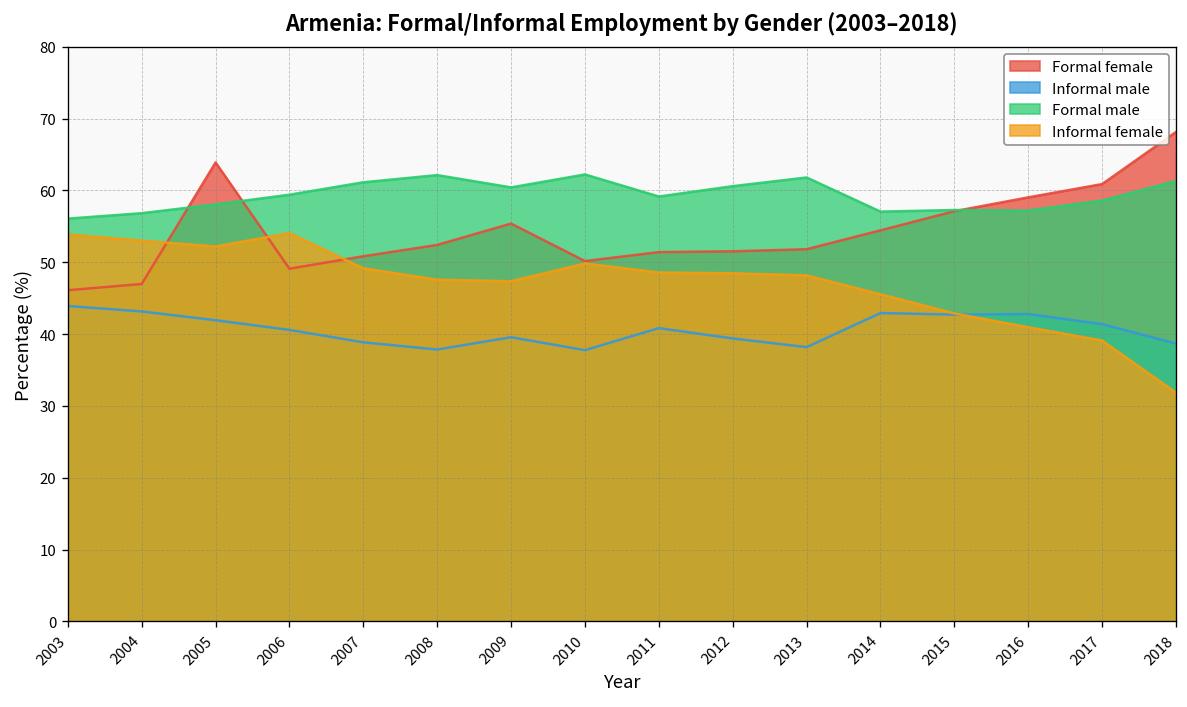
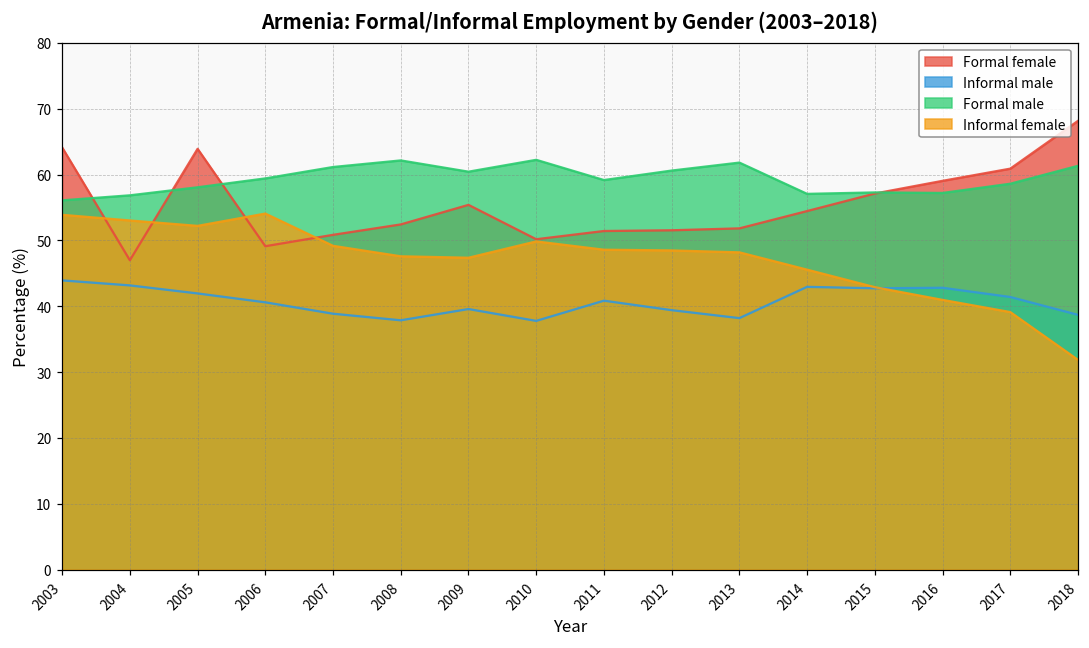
Formal female, 2003: 46 -> 64
